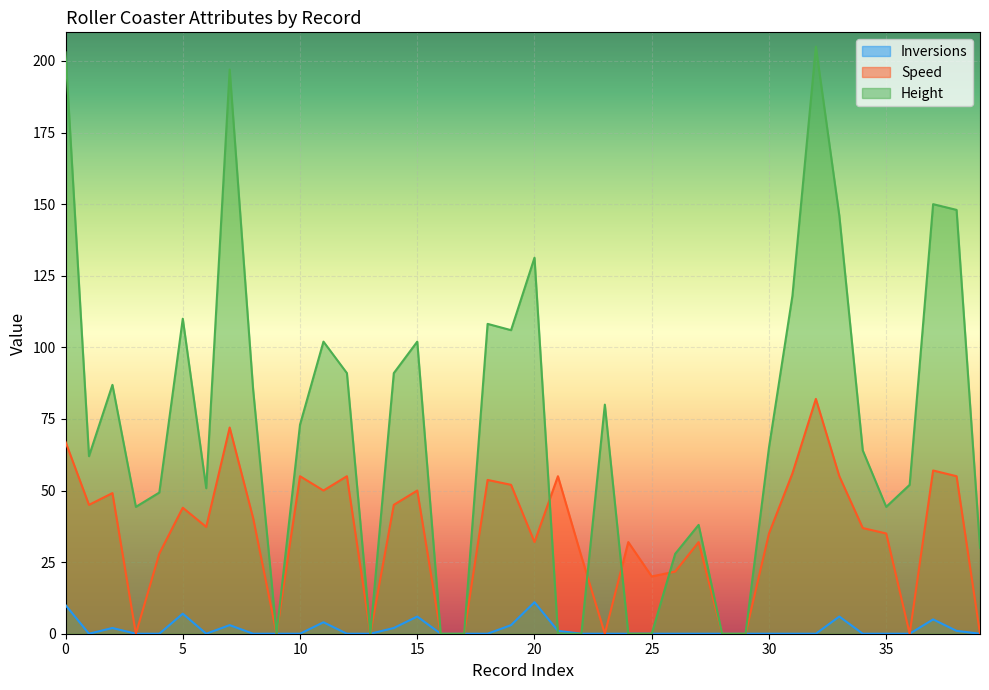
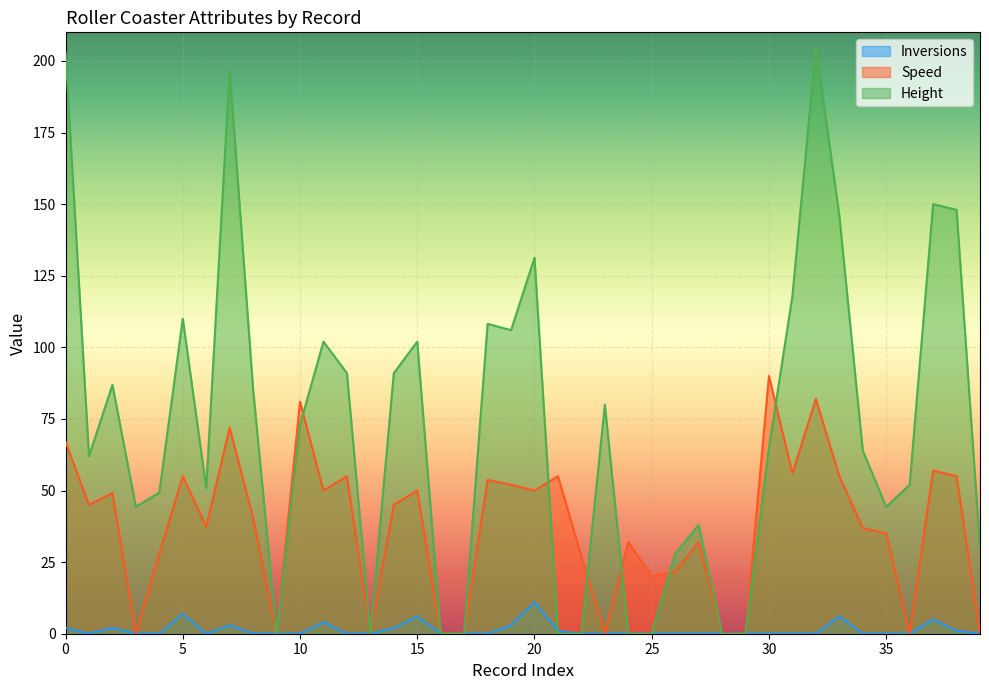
Inversions, 0: 10 -> 2
Speed, 5: 44 -> 55
Speed, 10: 55 -> 81
Speed, 20: 32 -> 50
Speed, 30: 35 -> 90
